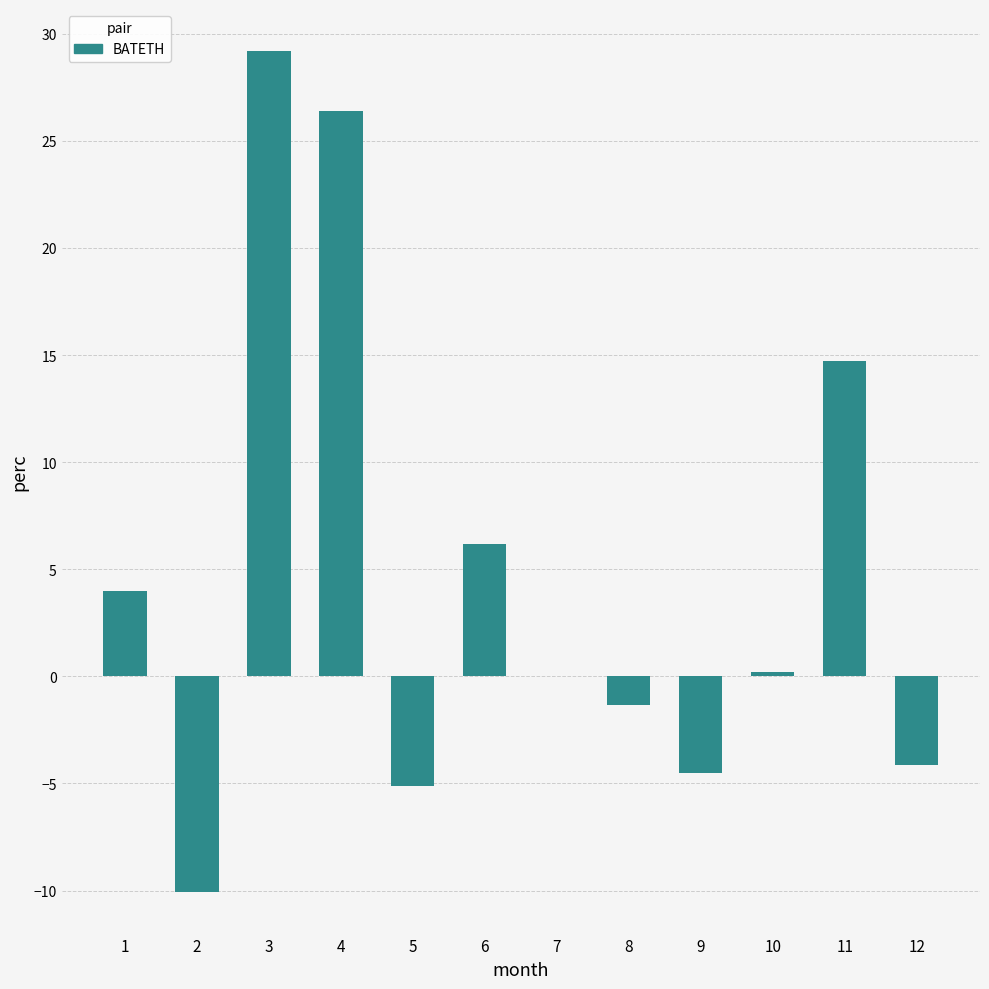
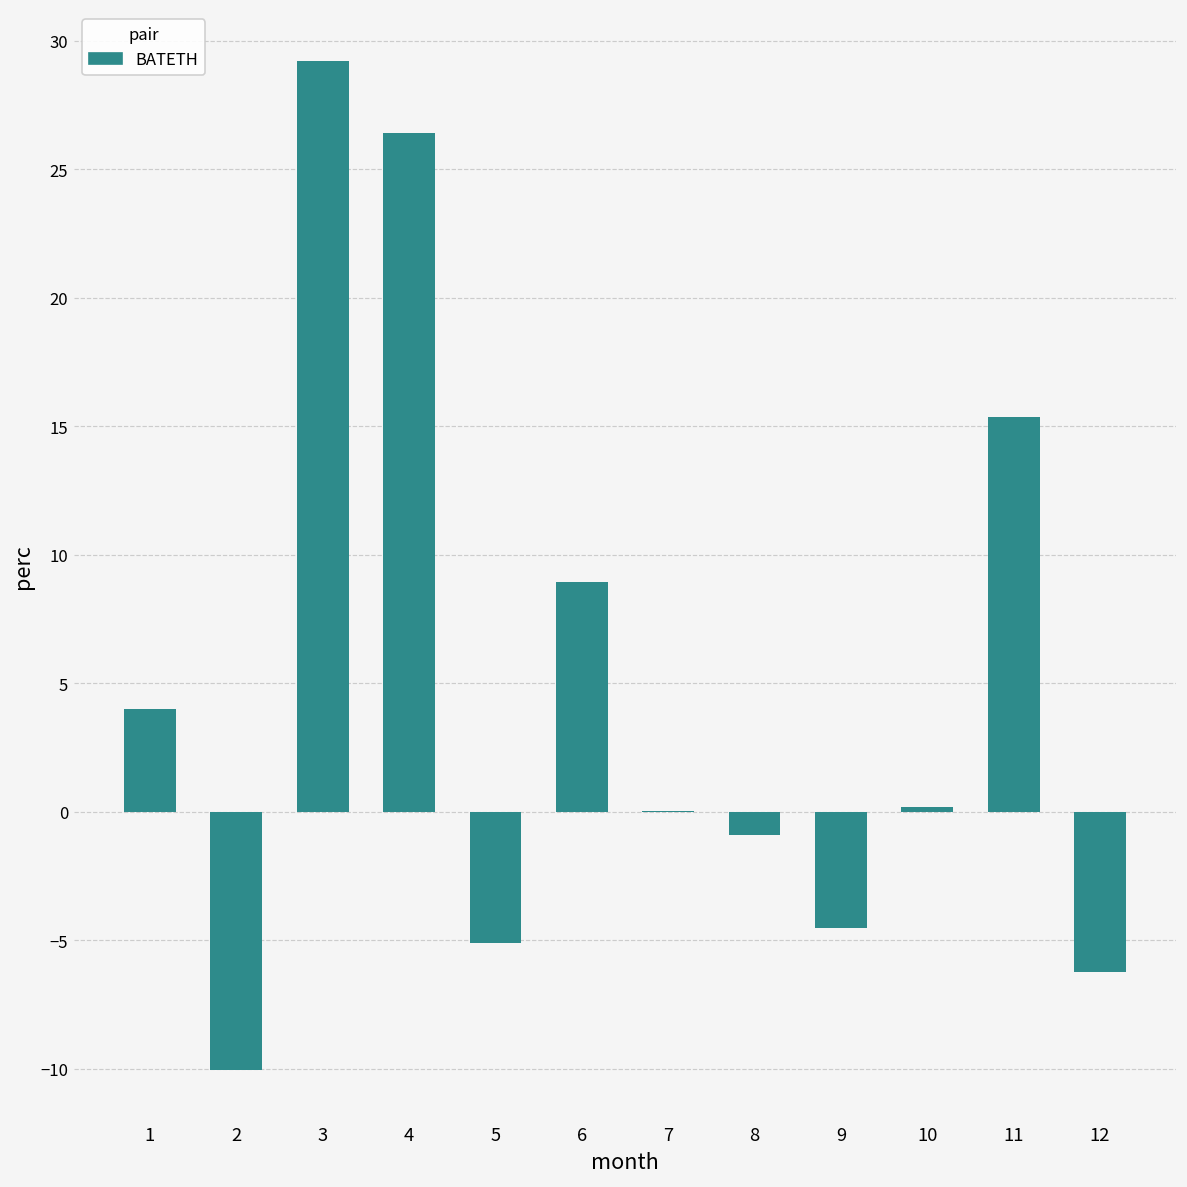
6: 6.2 -> 8.9
8: -1.3 -> -0.9
11: 14.7 -> 15.4
12: -4.1 -> -6.2
